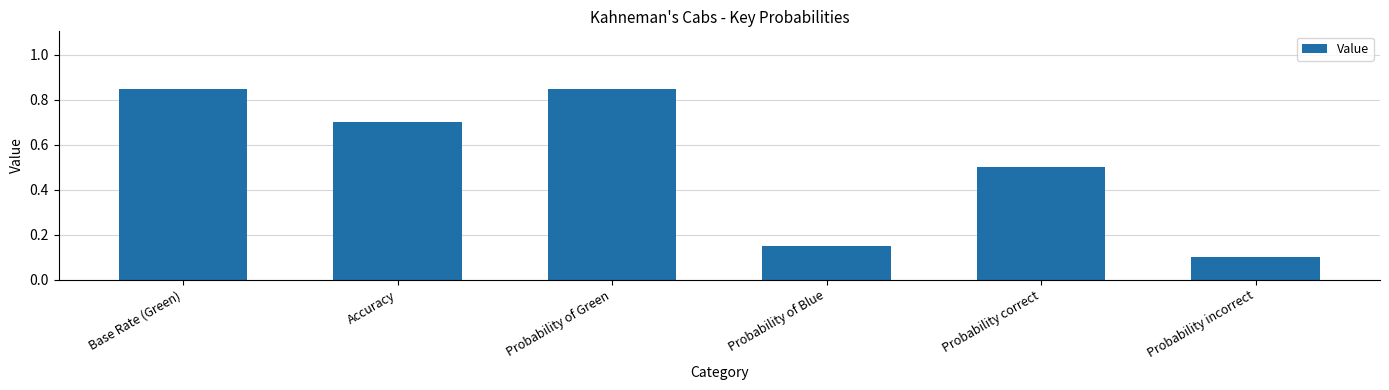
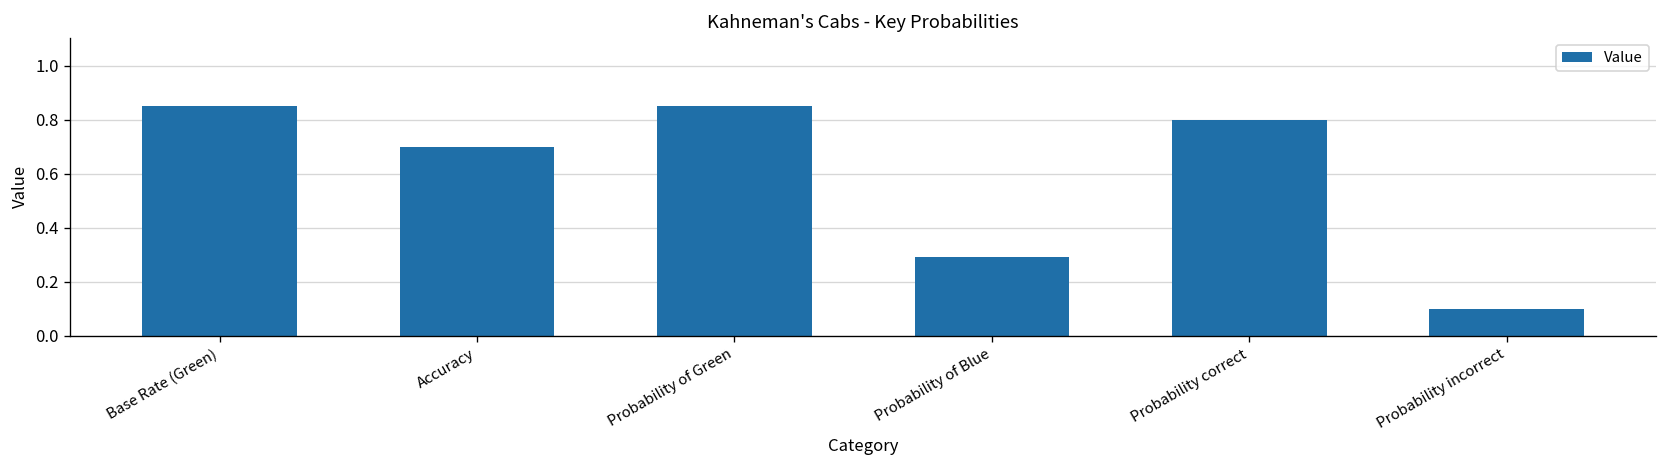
Probability of Blue: 0.15 -> 0.29
Probability correct: 0.5 -> 0.8
